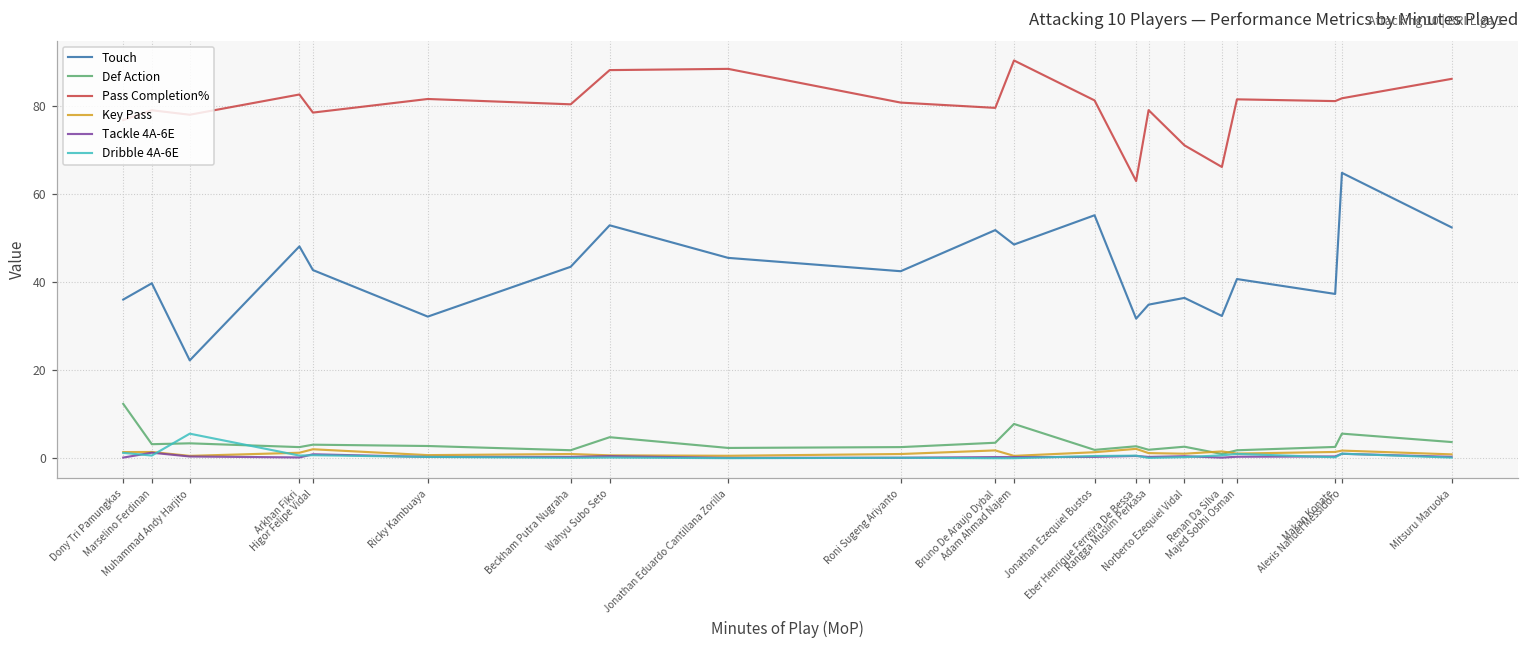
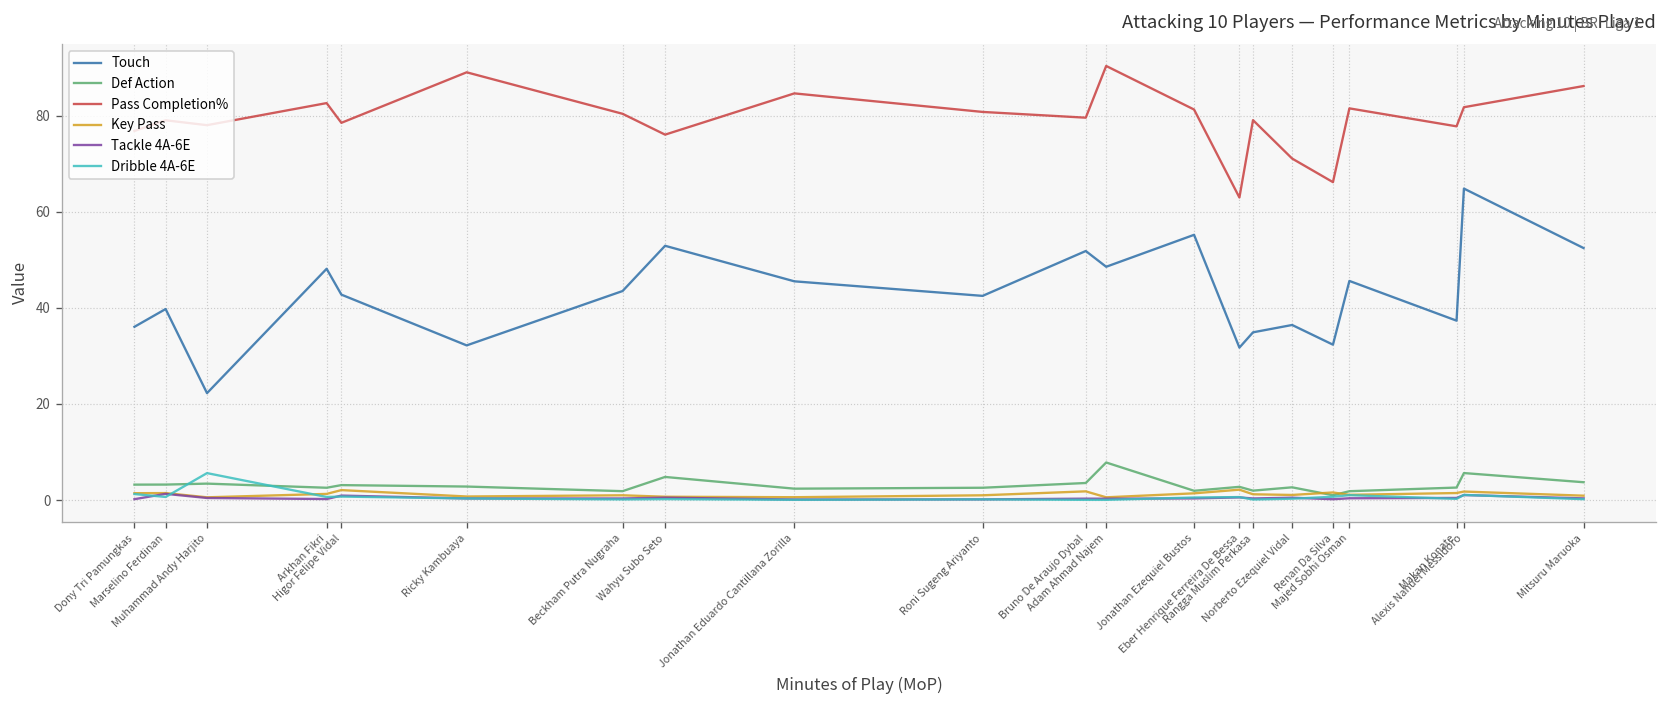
Def Action, Dony Tri Pamungkas: 12 -> 3
Pass Completion%, Ricky Kambuaya: 82 -> 89
Pass Completion%, Wahyu Subo Seto: 88 -> 76
Pass Completion%, Jonathan Eduardo Cantillana Zorilla: 88 -> 85
Touch, Majed Sobhi Osman: 41 -> 46
Pass Completion%, Makan Konate: 81 -> 78
